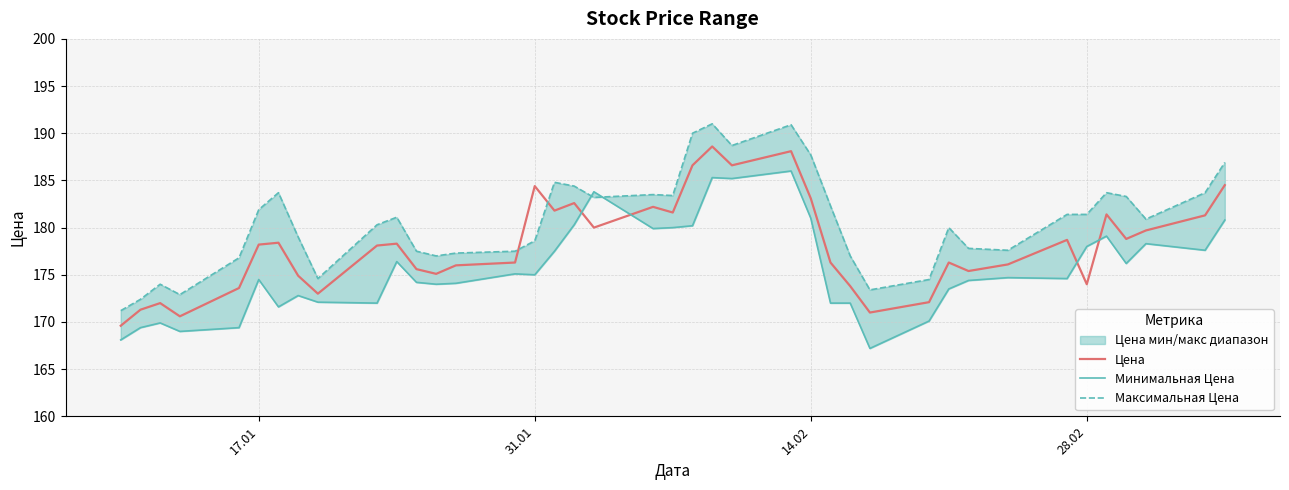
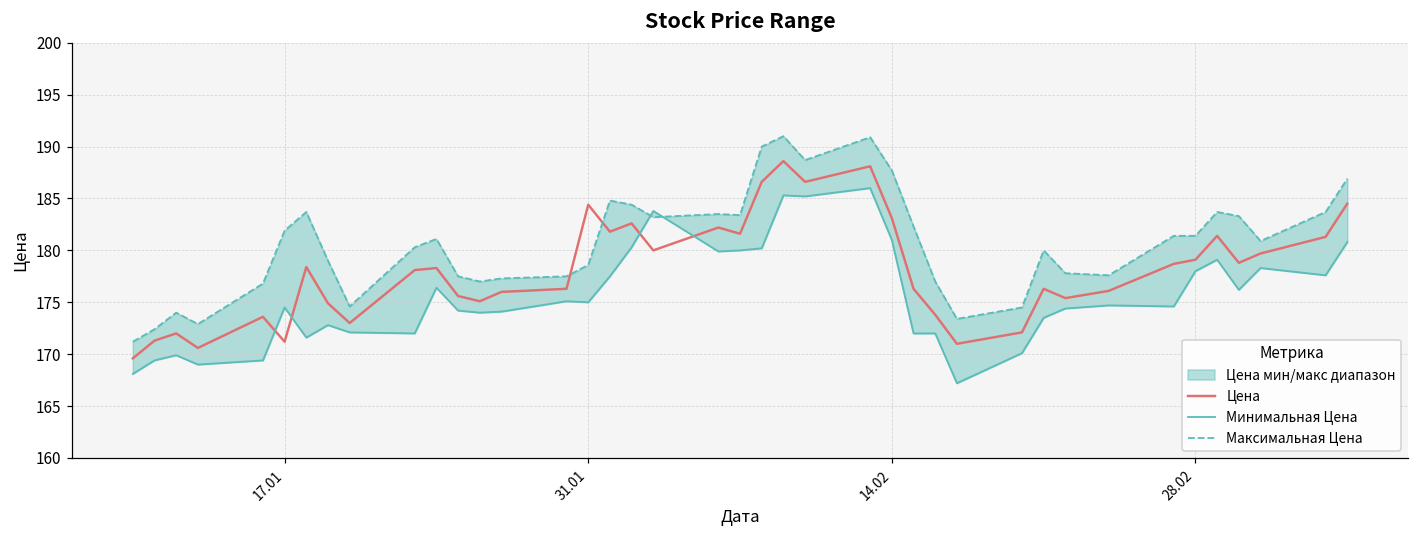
Цена, 17.01: 178 -> 171
Цена, 28.02: 174 -> 179
